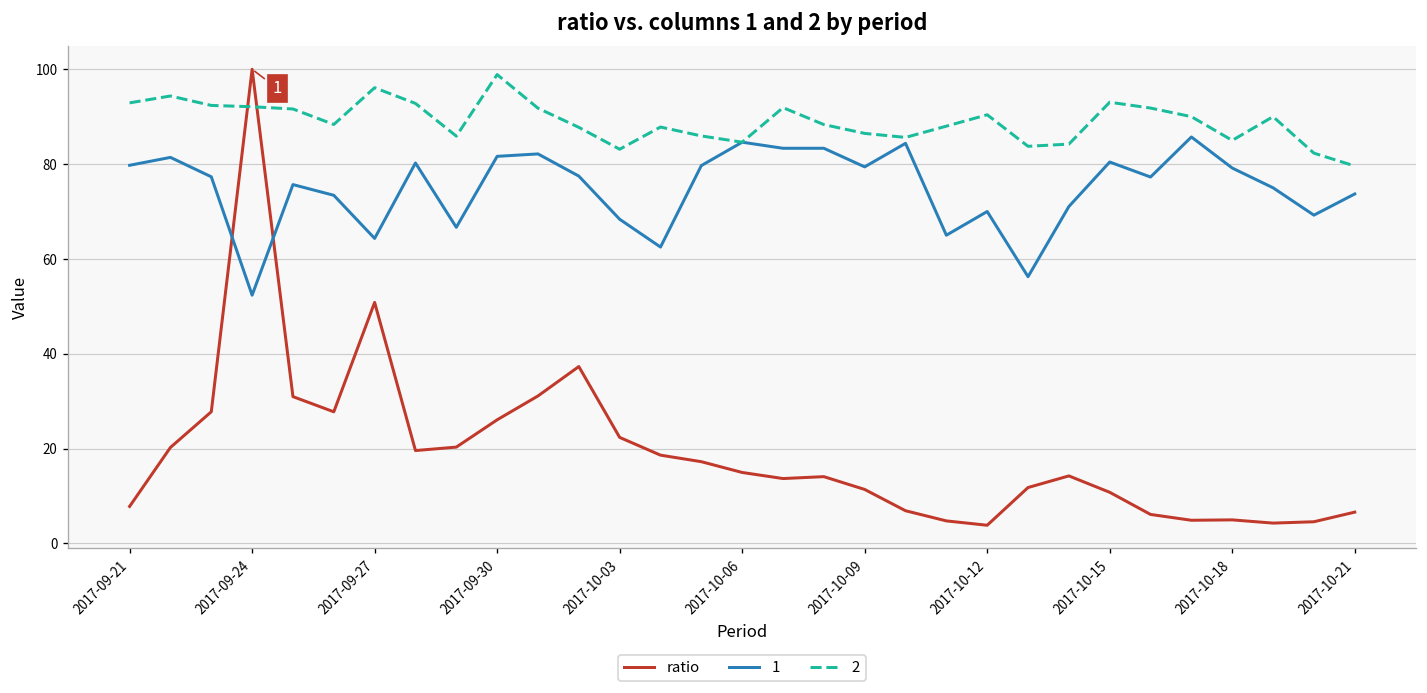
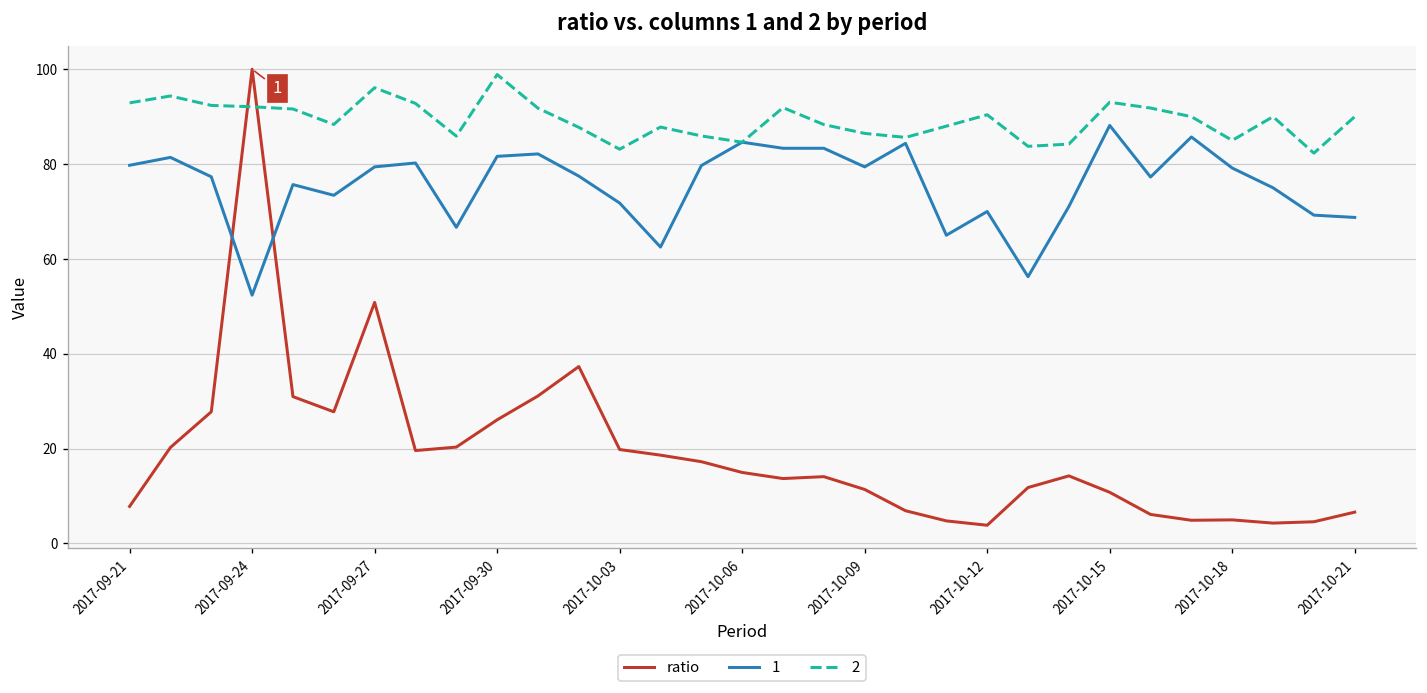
1, 2017-09-27: 64 -> 79
ratio, 2017-10-03: 22 -> 20
1, 2017-10-03: 68 -> 72
1, 2017-10-15: 80 -> 88
1, 2017-10-21: 74 -> 69
2, 2017-10-21: 80 -> 90
